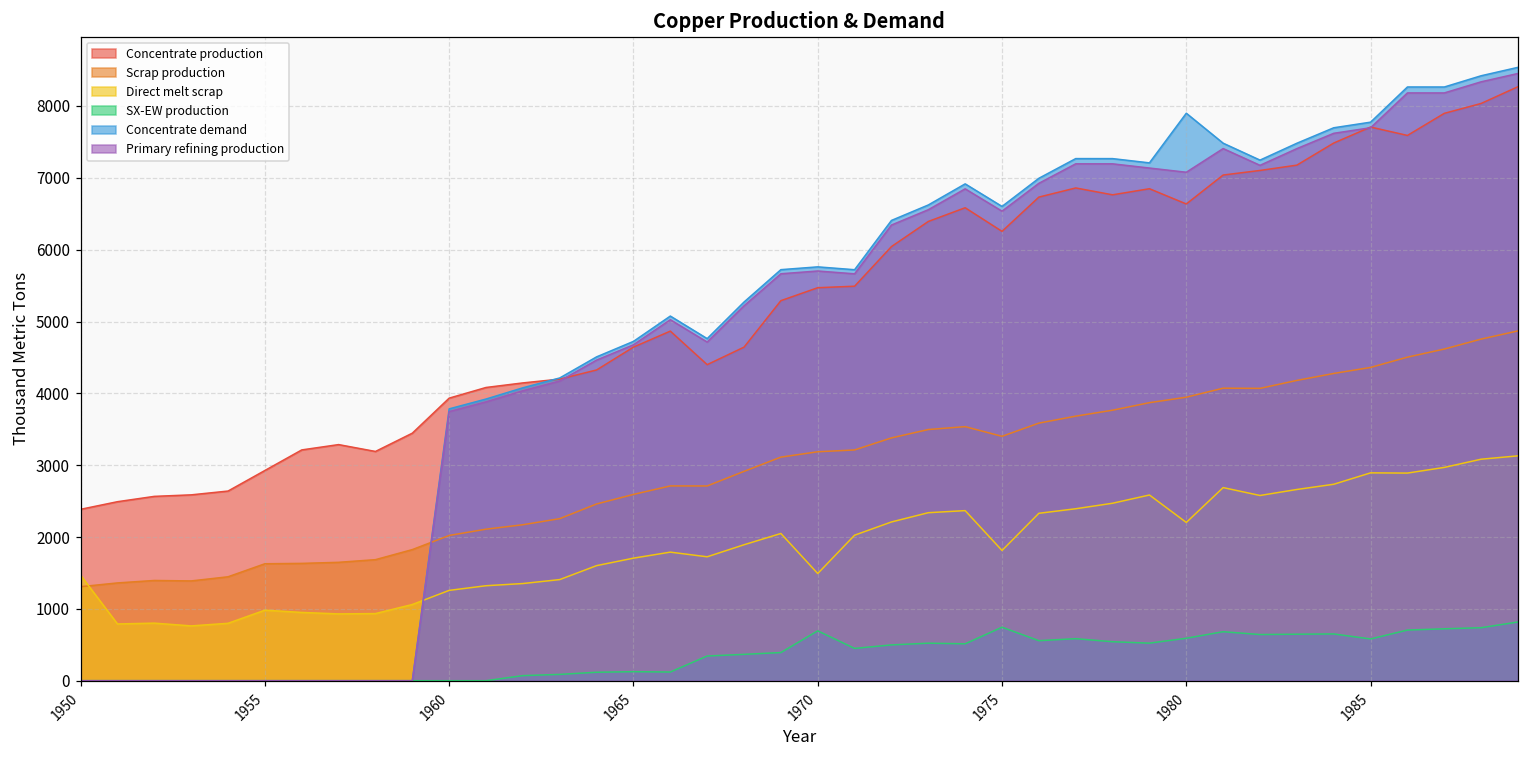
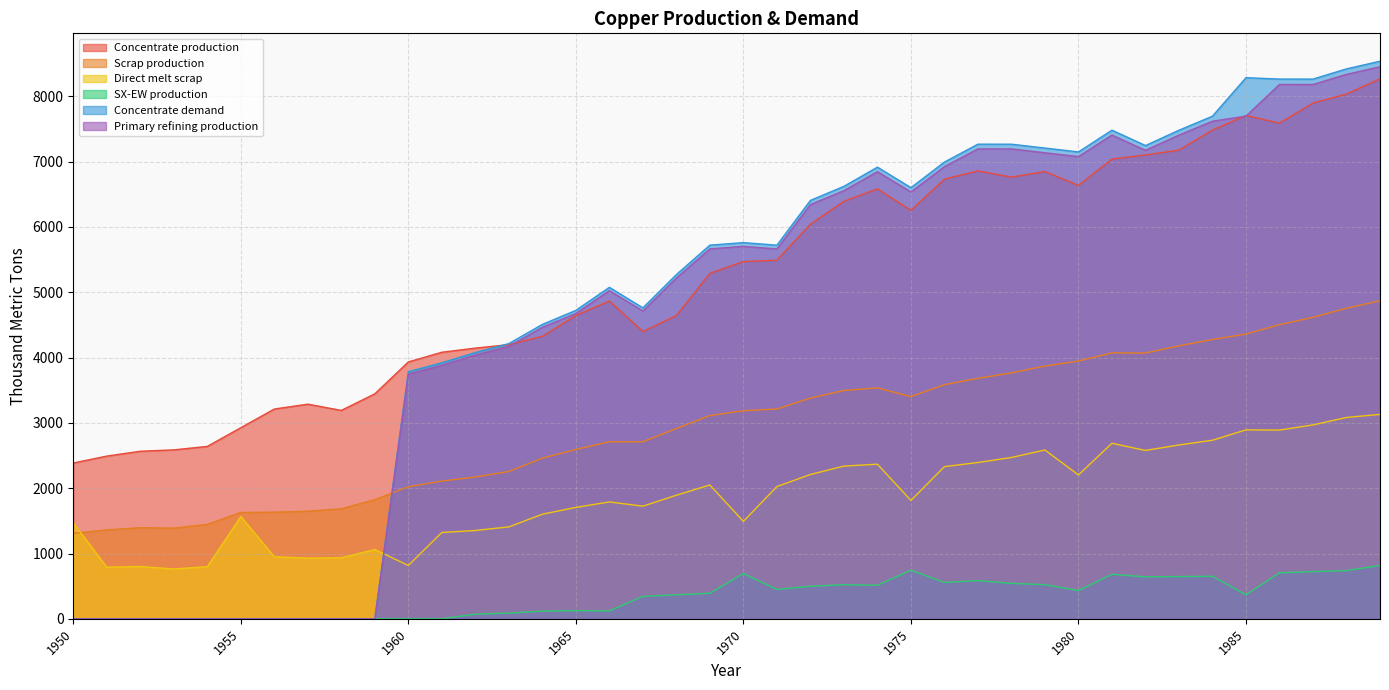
Direct melt scrap, 1955: 1000 -> 1600
Direct melt scrap, 1960: 1300 -> 800
SX-EW production, 1980: 600 -> 400
Concentrate demand, 1980: 7900 -> 7100
SX-EW production, 1985: 600 -> 400
Concentrate demand, 1985: 7800 -> 8300
